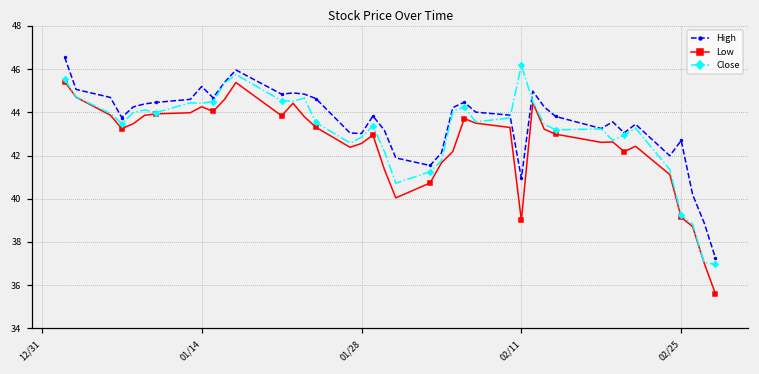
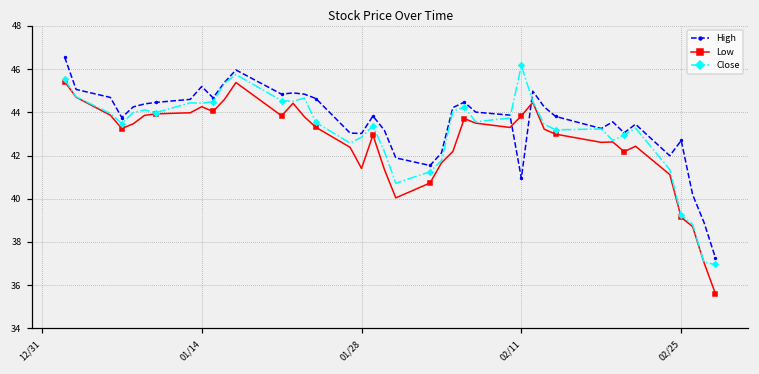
Low, 01/28: 42.6 -> 41.4
Low, 02/11: 39.0 -> 43.8
